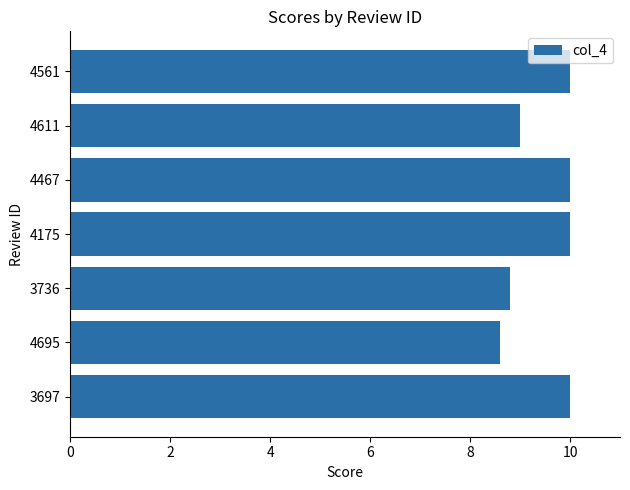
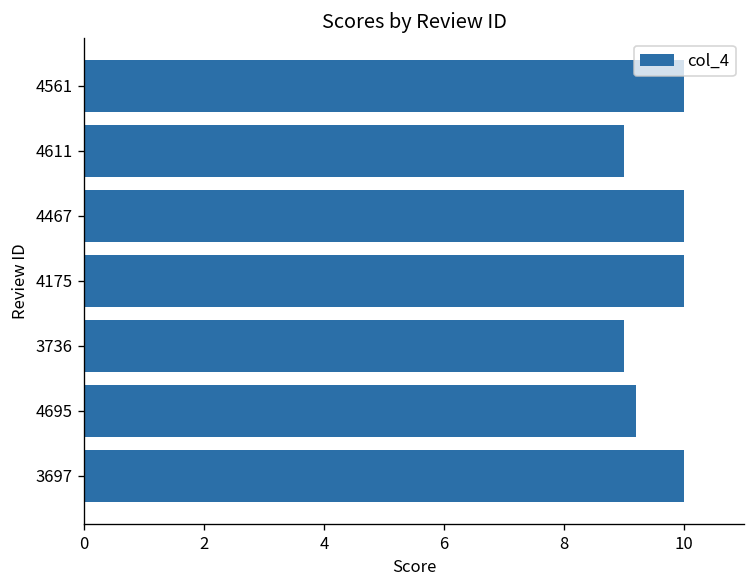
3736: 8.8 -> 9.0
4695: 8.6 -> 9.2
